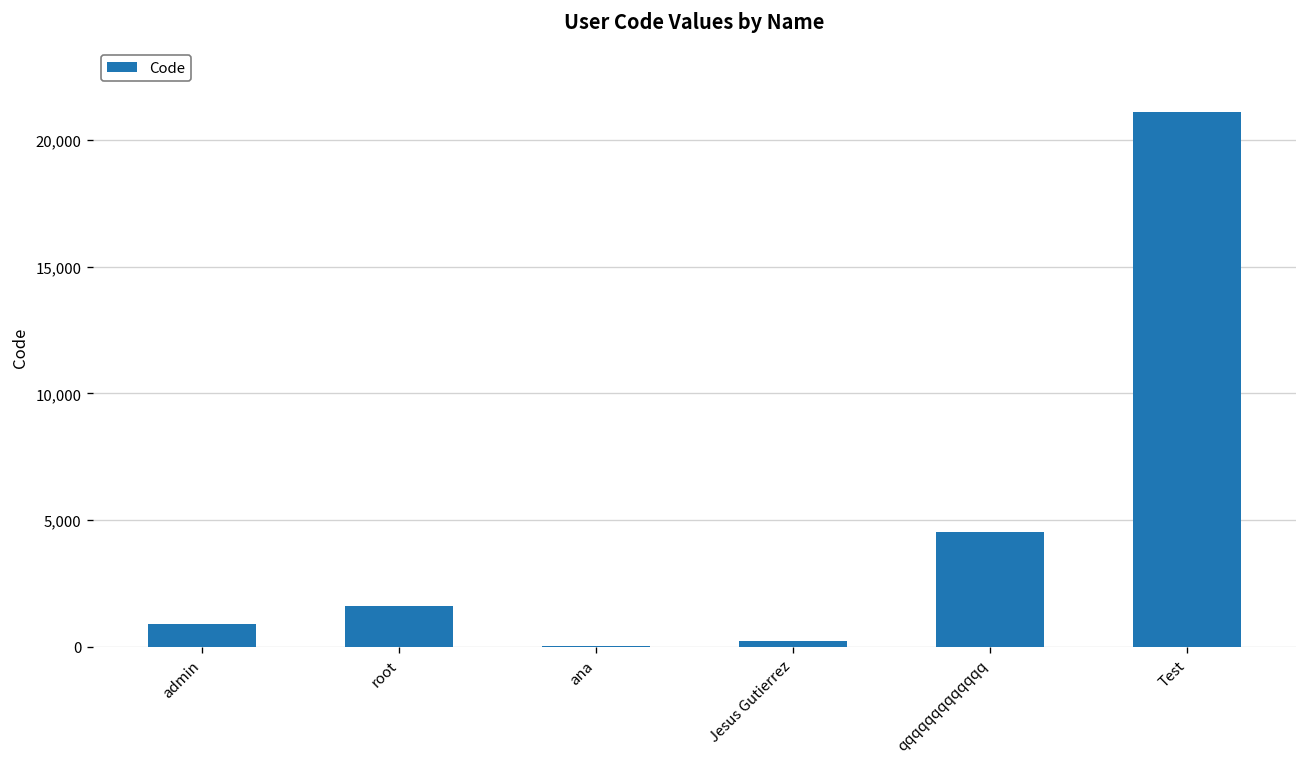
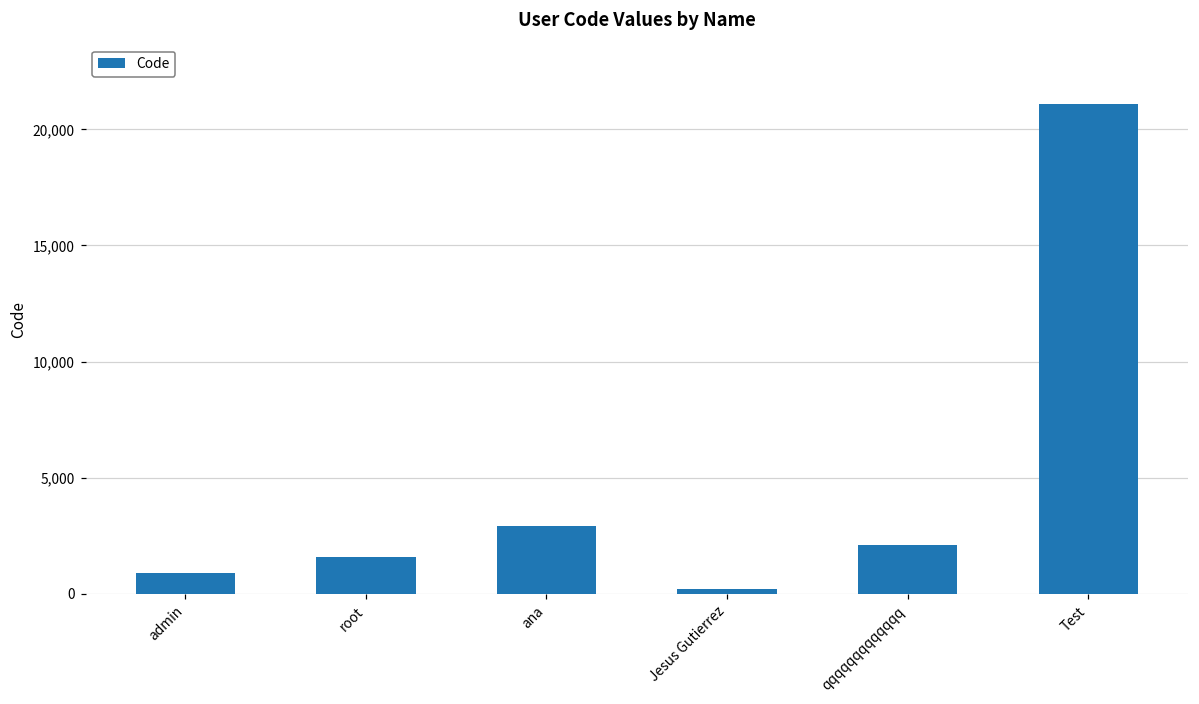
ana: 0 -> 2,900
qqqqqqqqqqqqq: 4,500 -> 2,100
